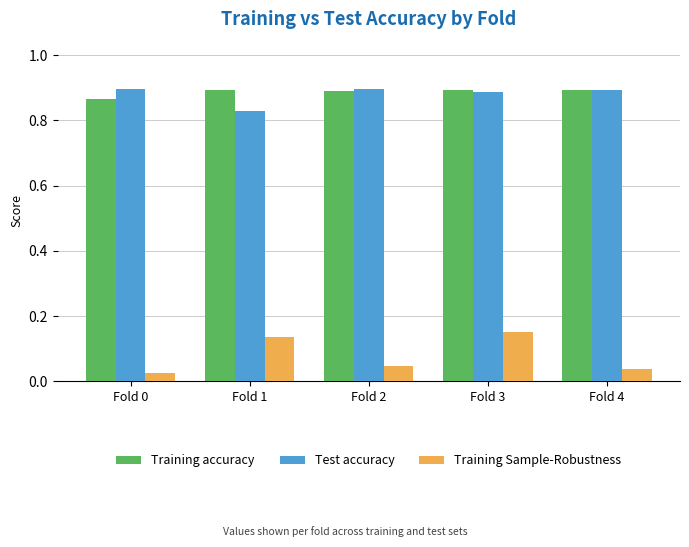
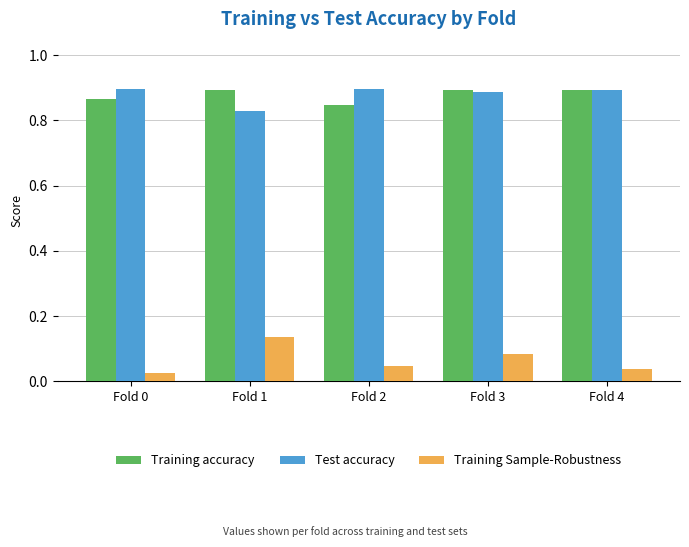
Training accuracy, Fold 2: 0.89 -> 0.85
Training Sample-Robustness, Fold 3: 0.15 -> 0.08
